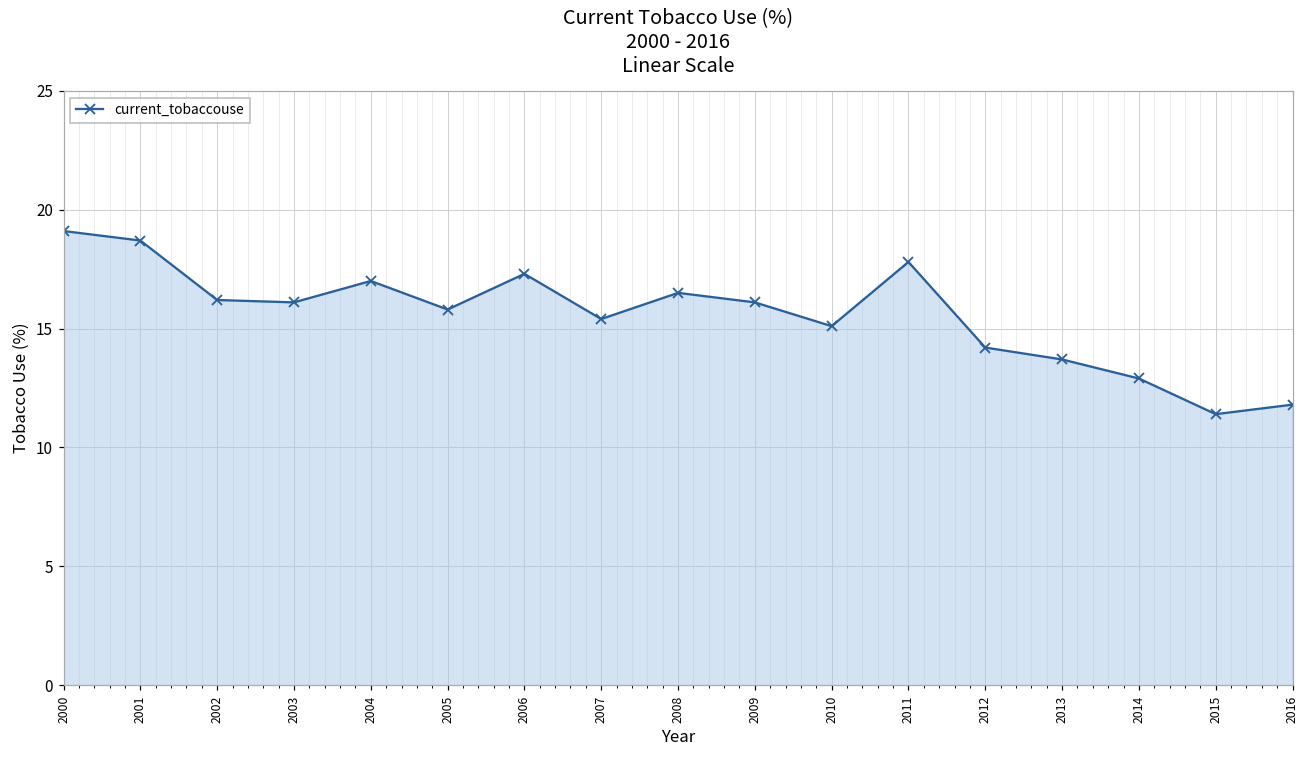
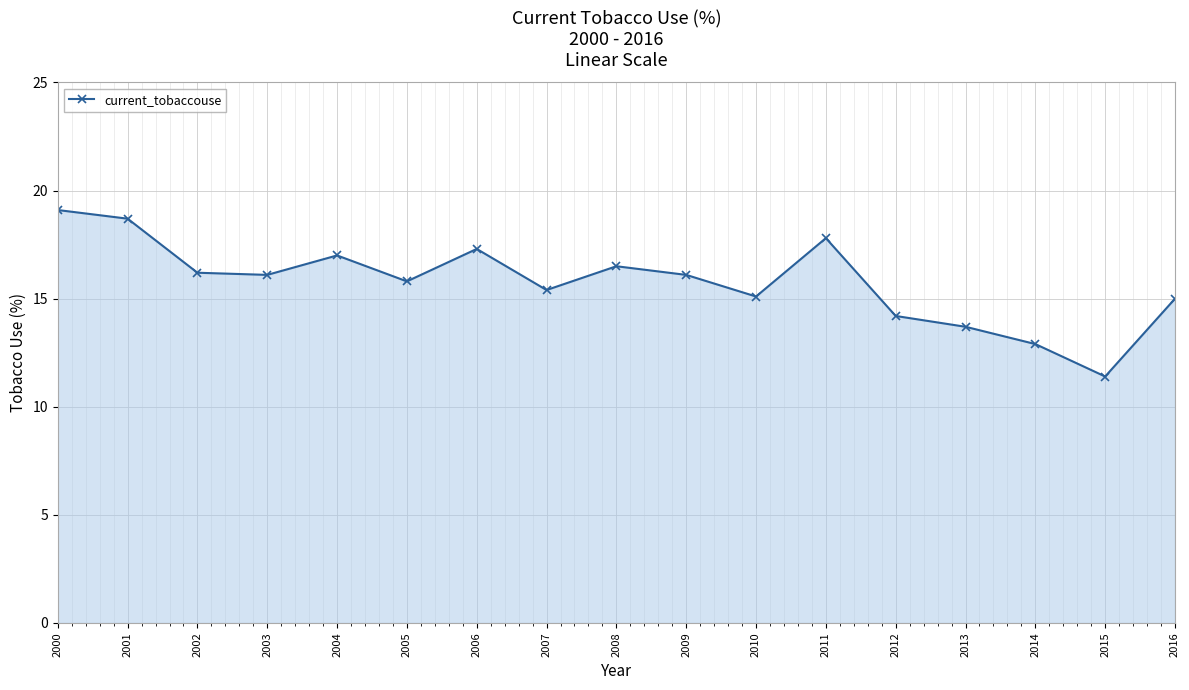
2016: 11.8 -> 15.0
